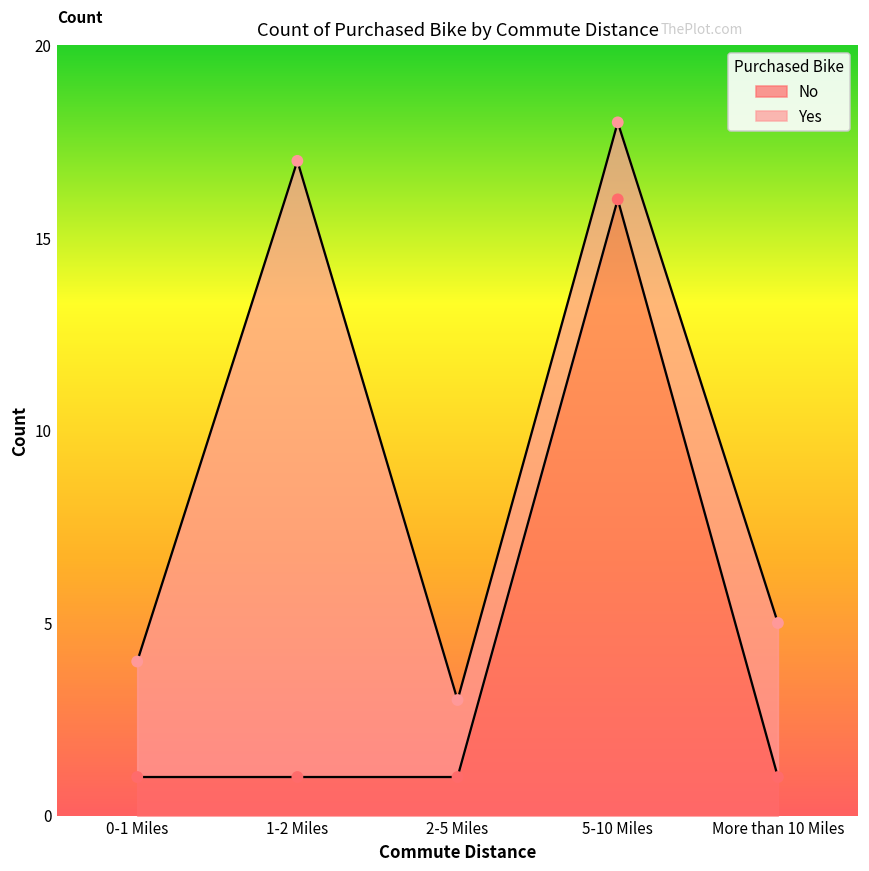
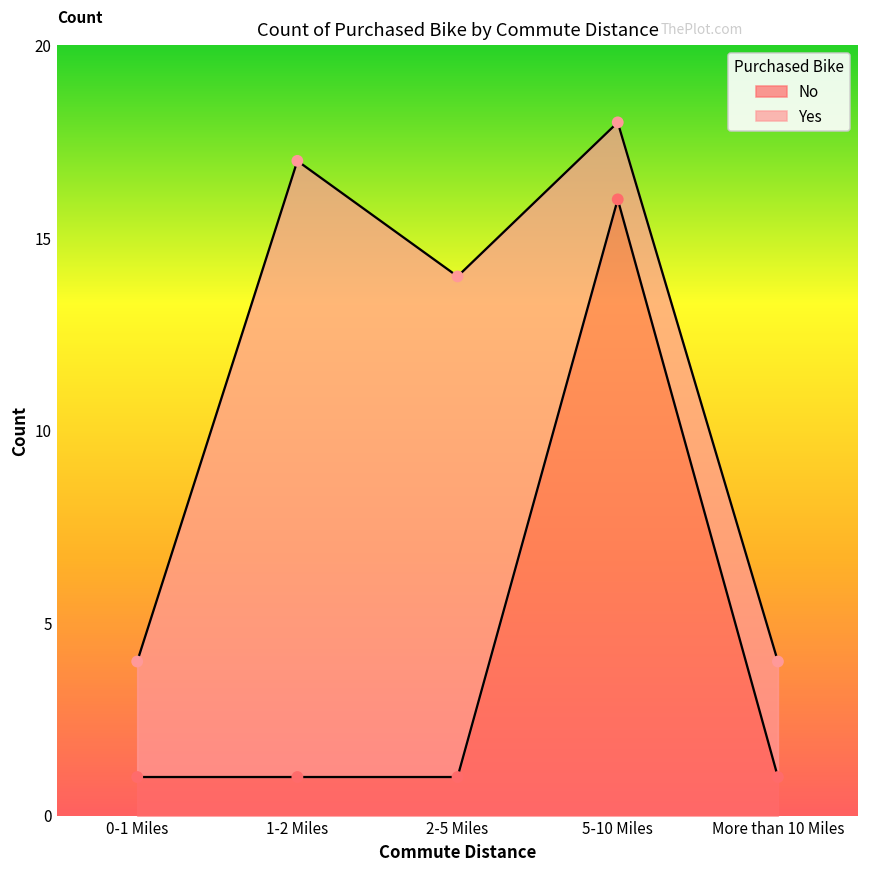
Yes, 2-5 Miles: 2 -> 13
Yes, More than 10 Miles: 4 -> 3
